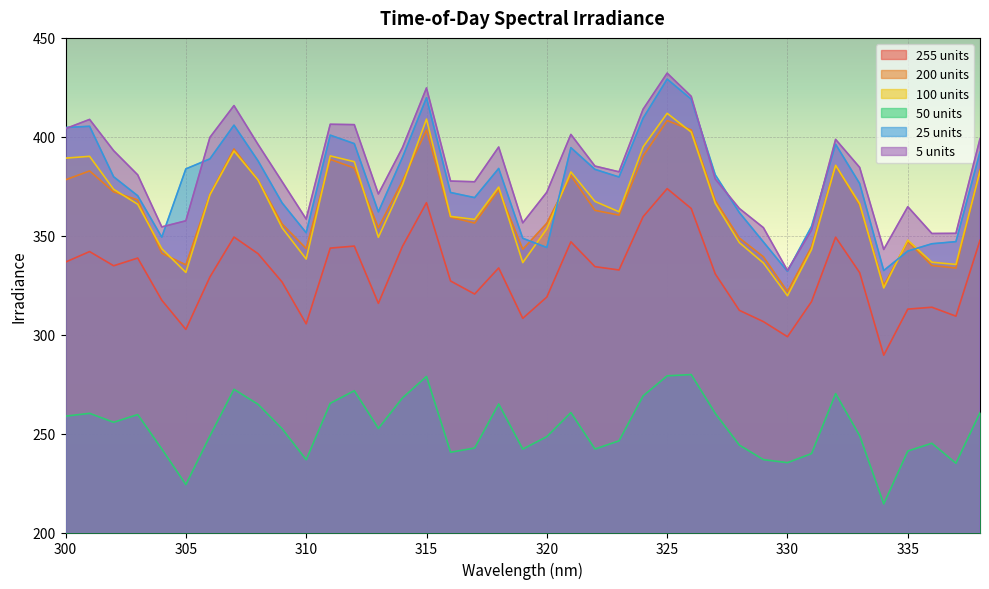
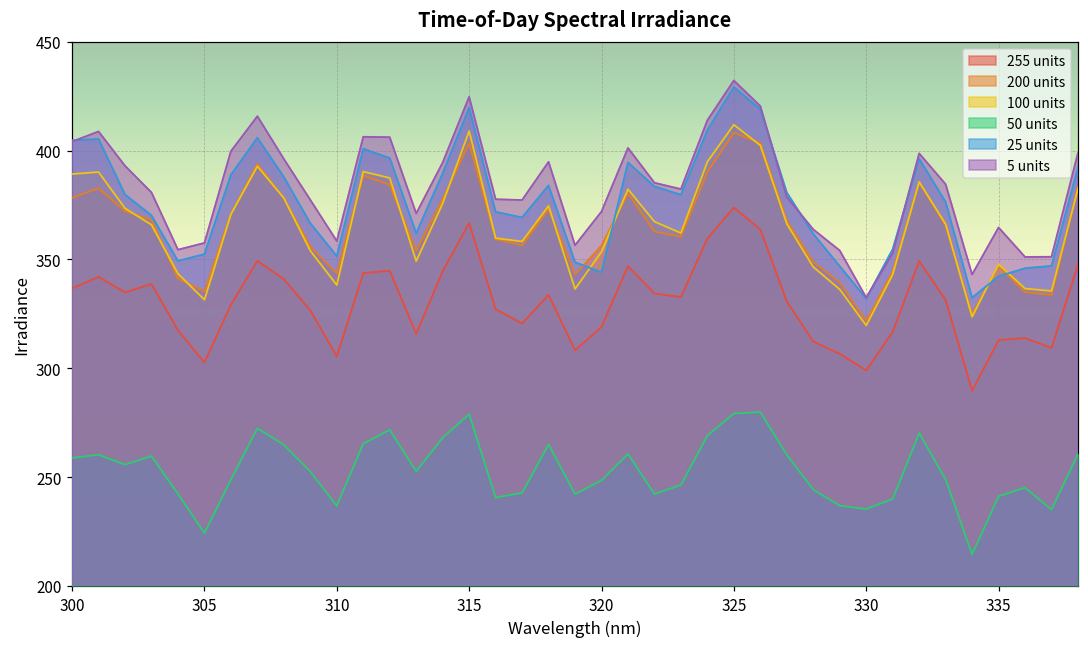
25 units, 305: 384 -> 352
